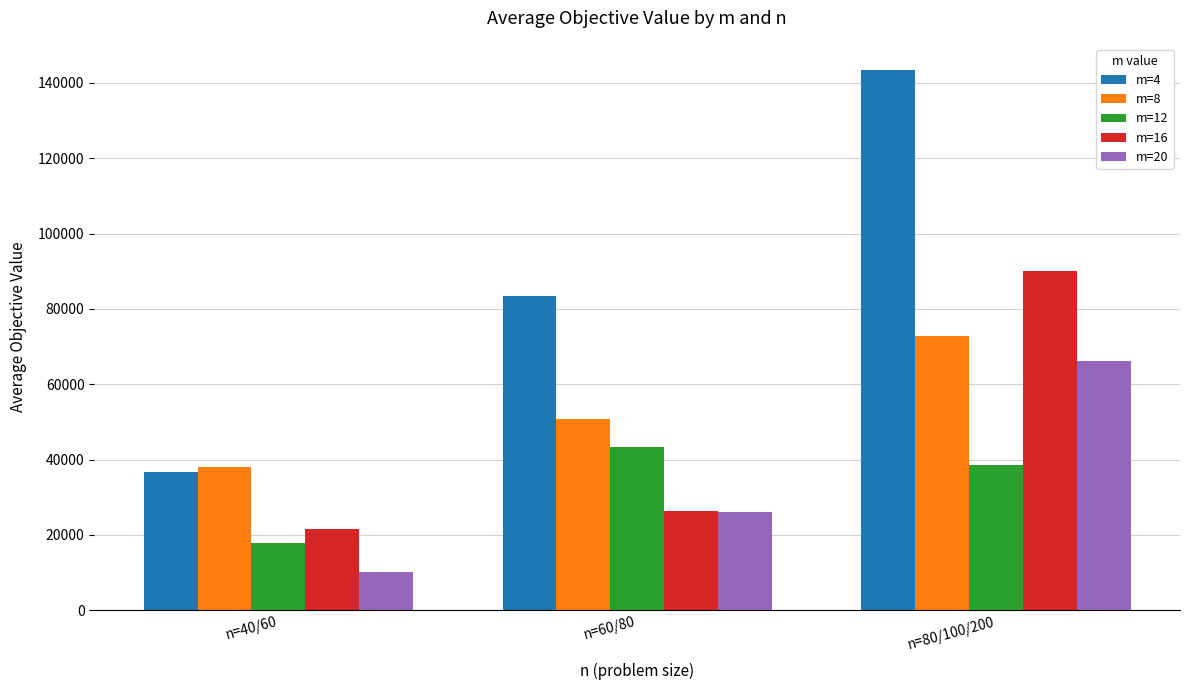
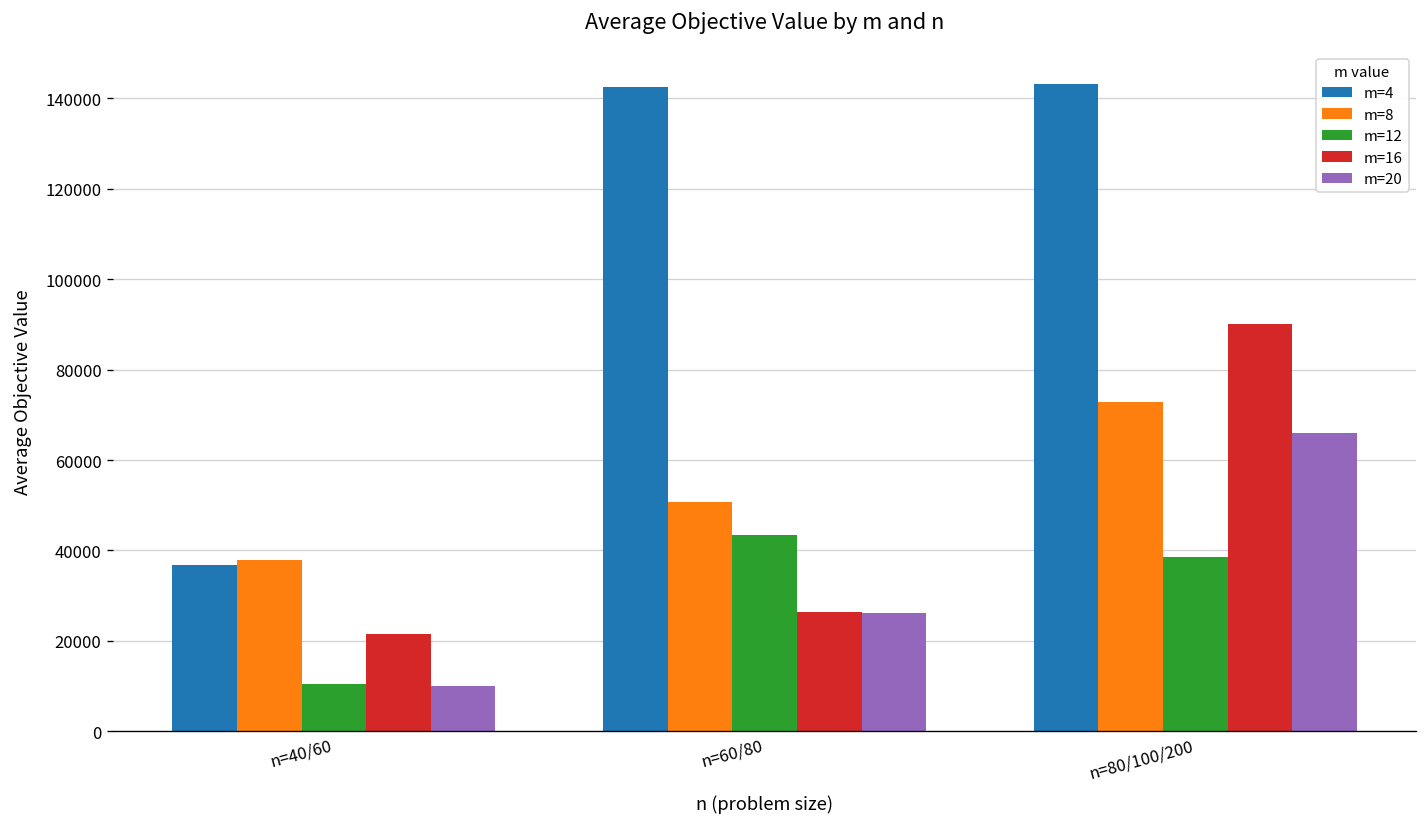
m=12, n=40/60: 18000 -> 11000
m=4, n=60/80: 84000 -> 143000
